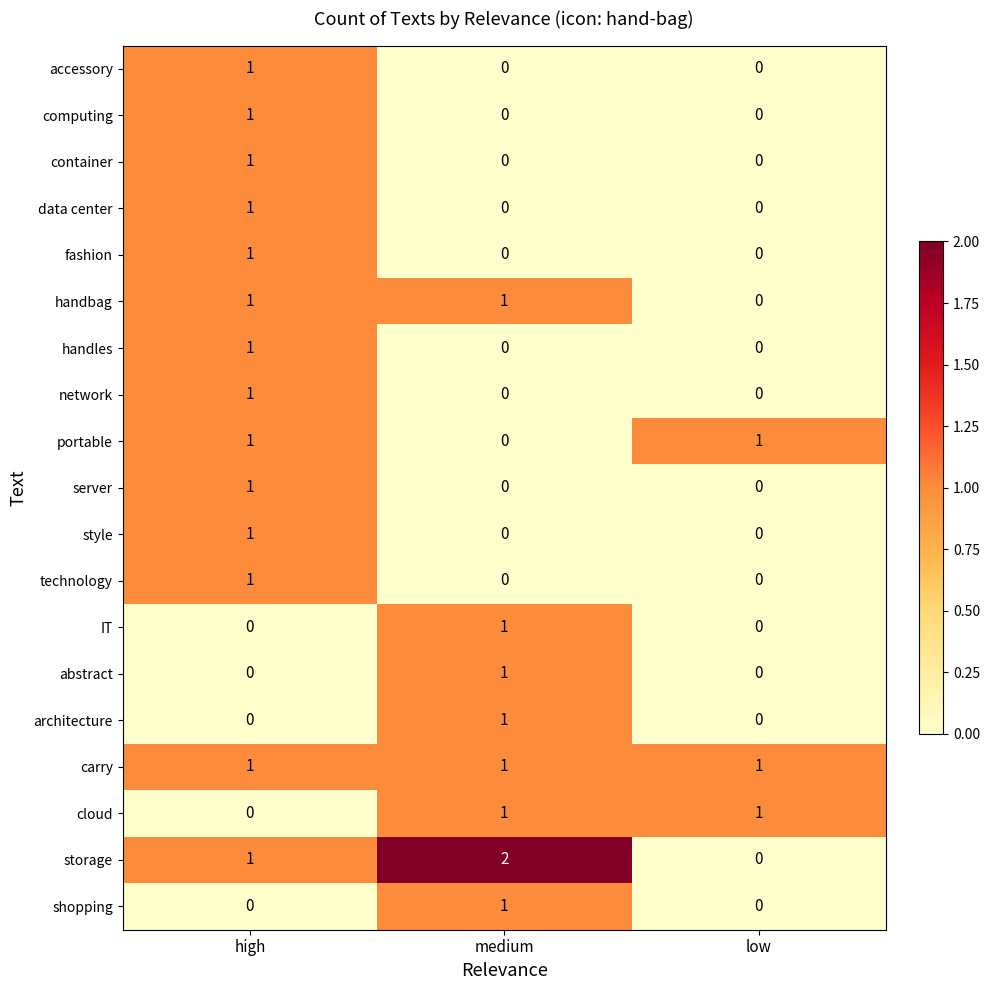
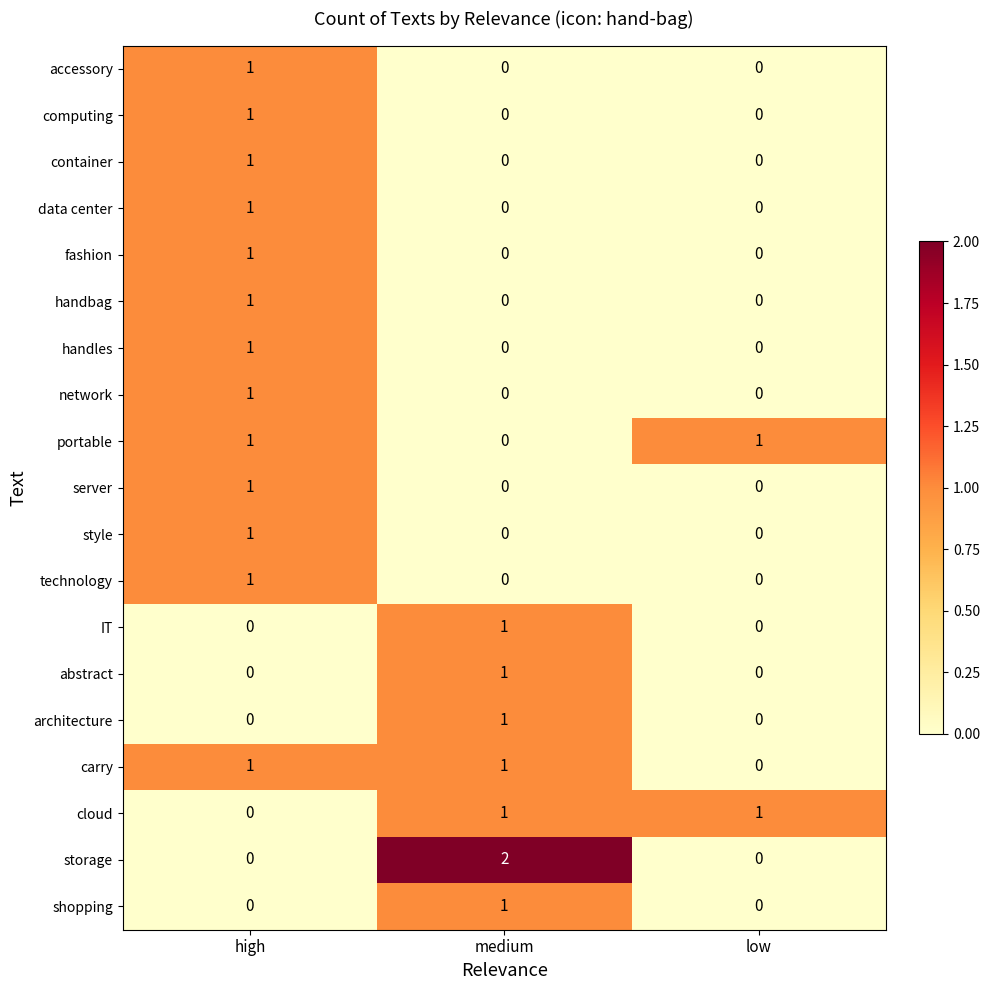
handbag, medium: 1 -> 0
carry, low: 1 -> 0
storage, high: 1 -> 0
